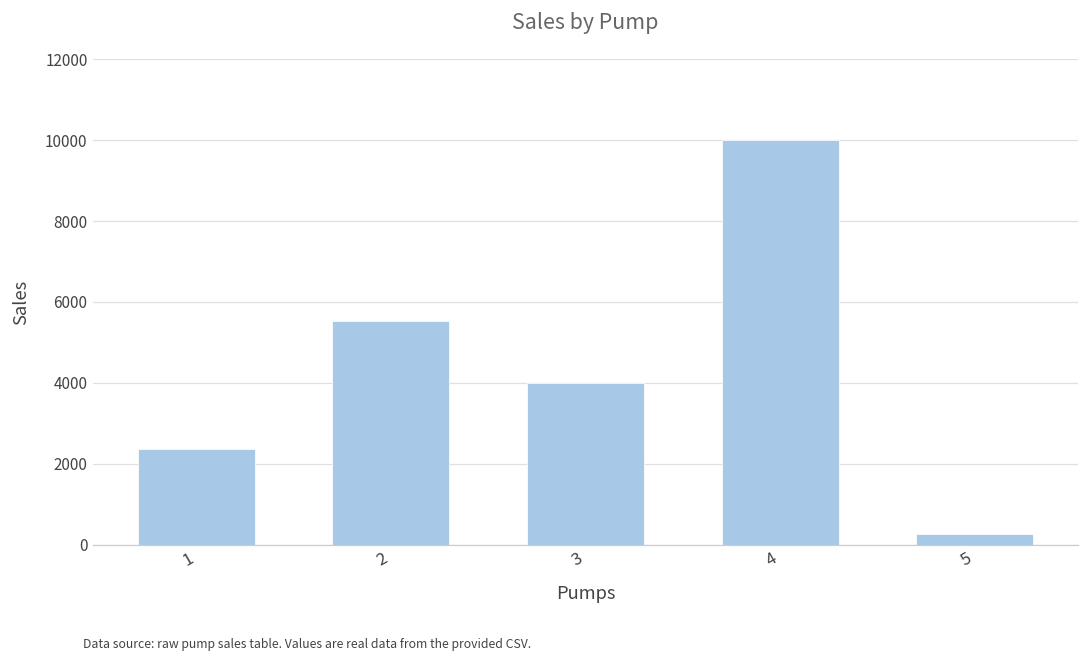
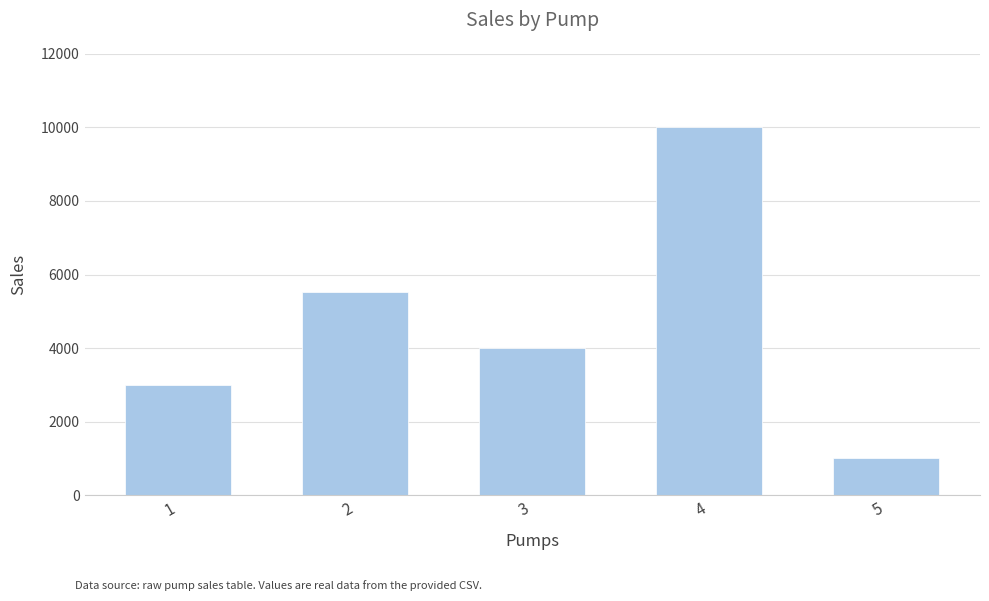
1: 2400 -> 3000
5: 300 -> 1000
